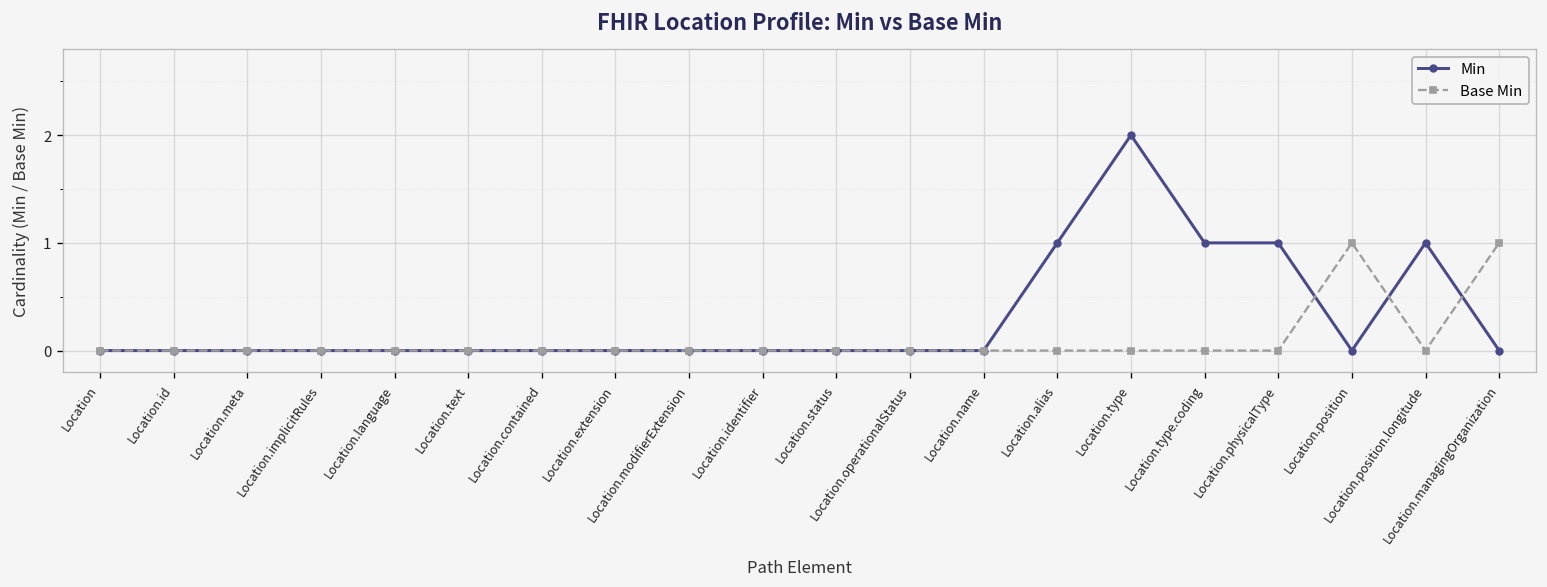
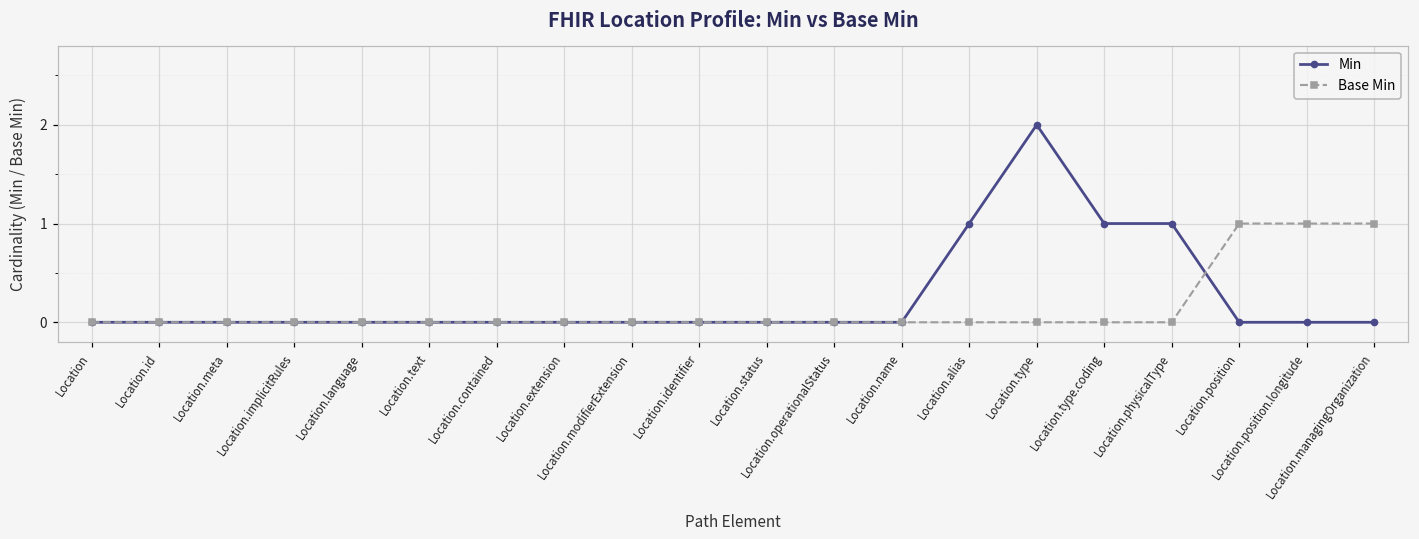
Min, Location.position.longitude: 1 -> 0
Base Min, Location.position.longitude: 0 -> 1
